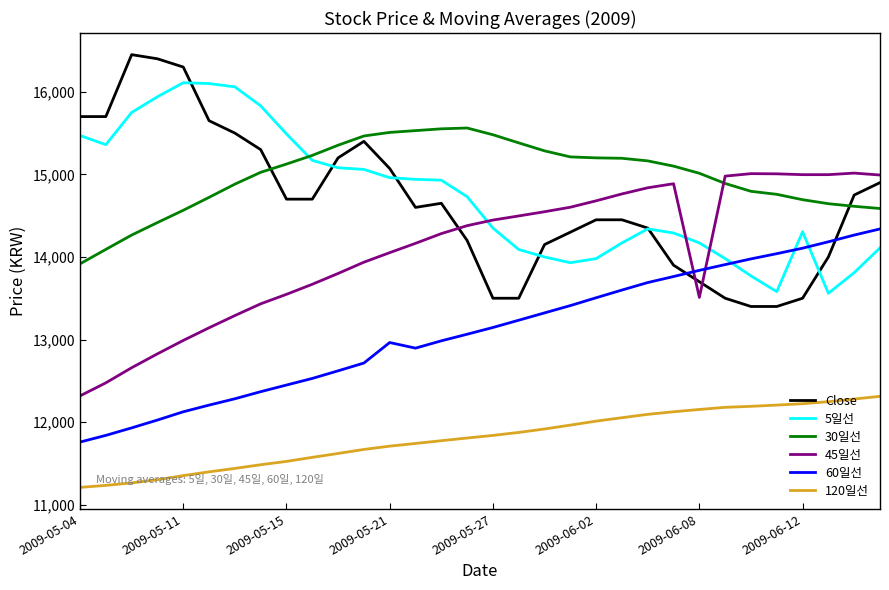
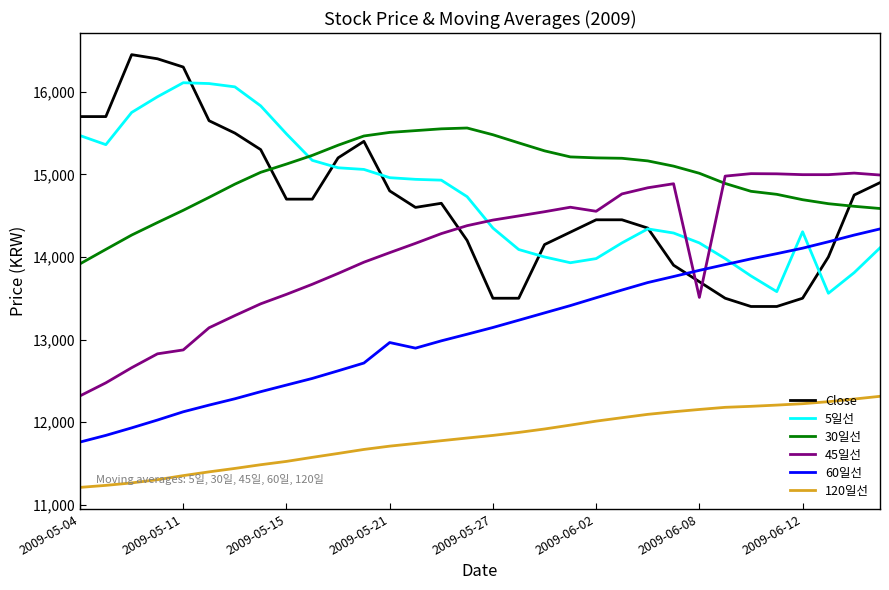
45일선, 2009-05-11: 13,000 -> 12,900
Close, 2009-05-21: 15,100 -> 14,800
45일선, 2009-06-02: 14,700 -> 14,600
